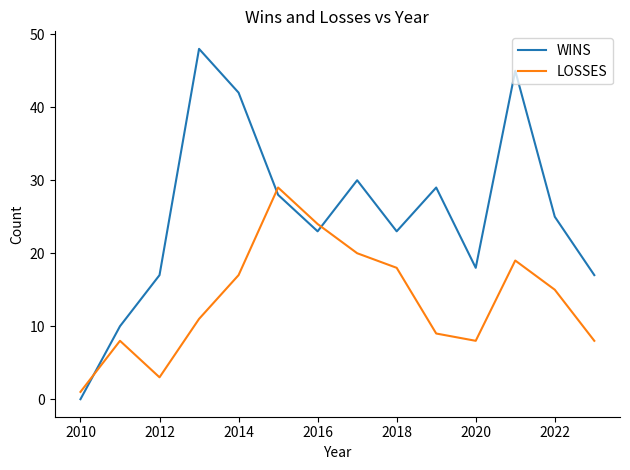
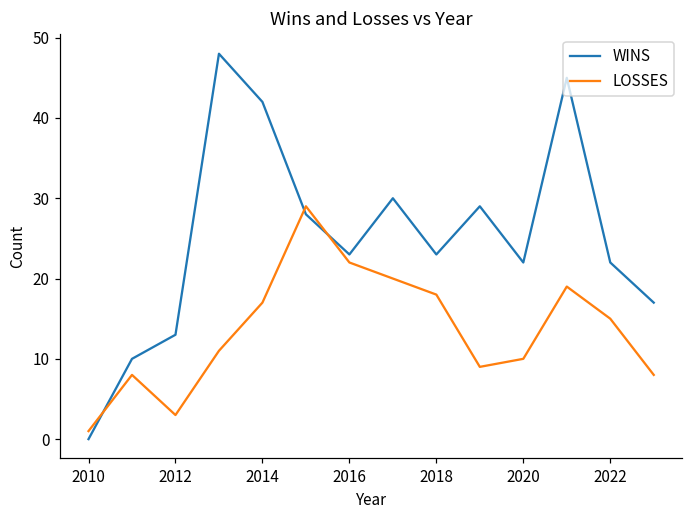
WINS, 2012: 17 -> 13
LOSSES, 2016: 24 -> 22
WINS, 2020: 18 -> 22
LOSSES, 2020: 8 -> 10
WINS, 2022: 25 -> 22
